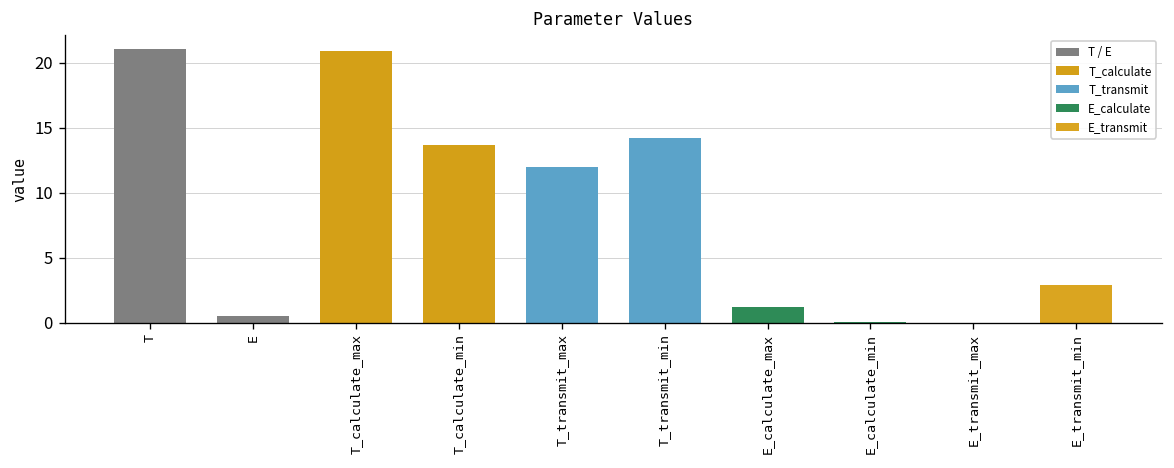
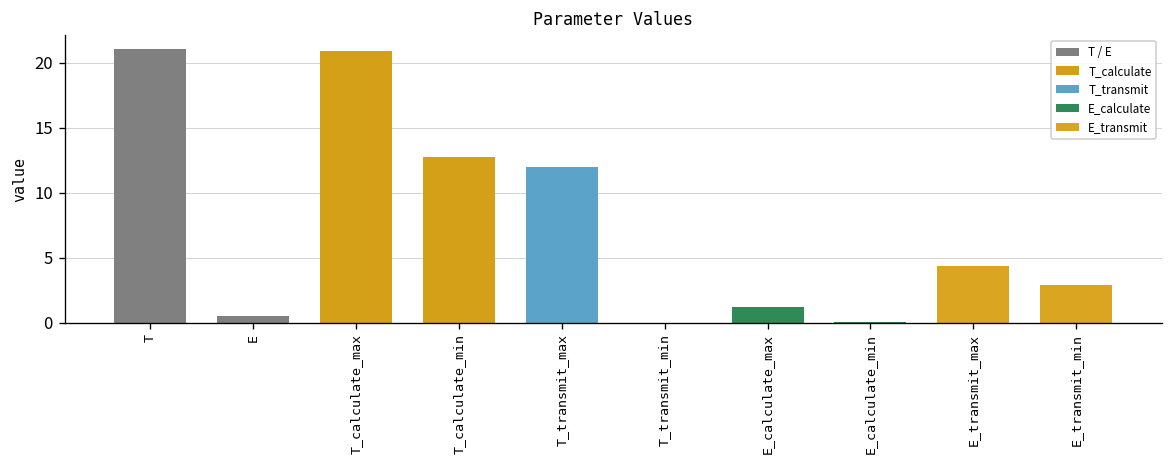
T_calculate_min: 13.7 -> 12.7
T_transmit_min: 14.2 -> 0.0
E_transmit_max: 0.0 -> 4.4
